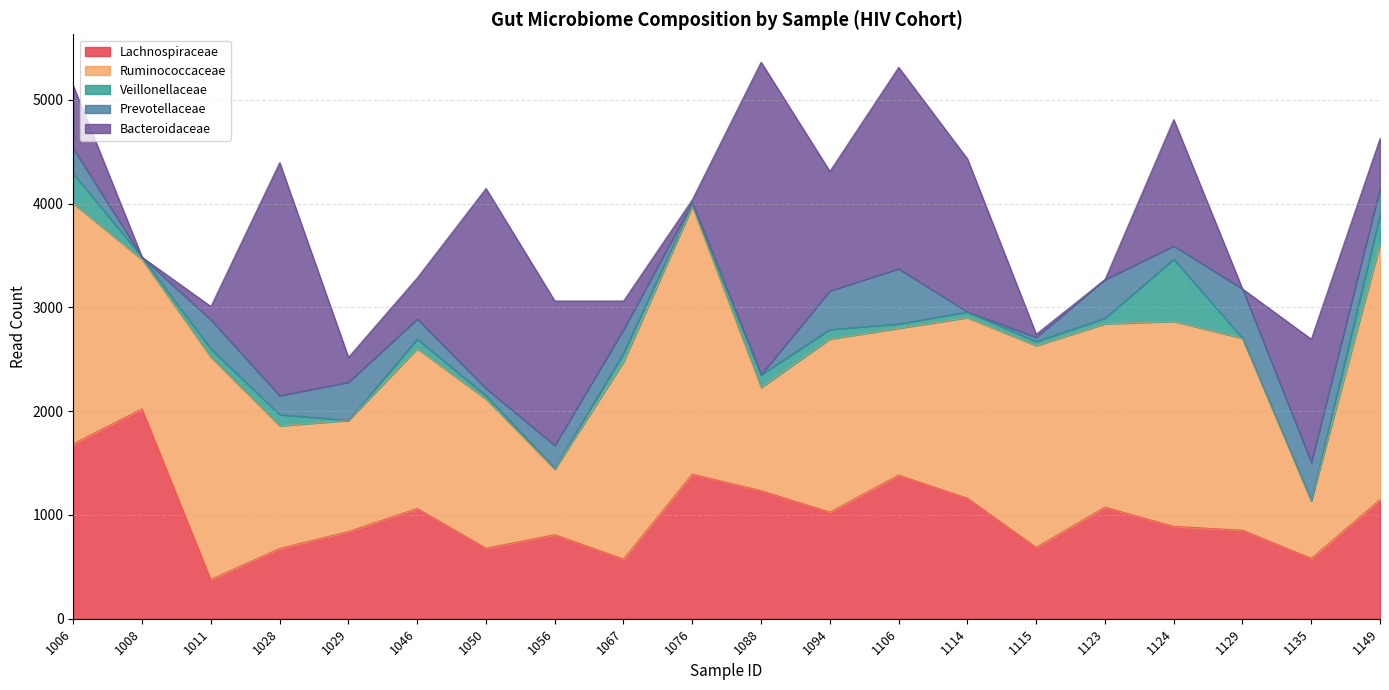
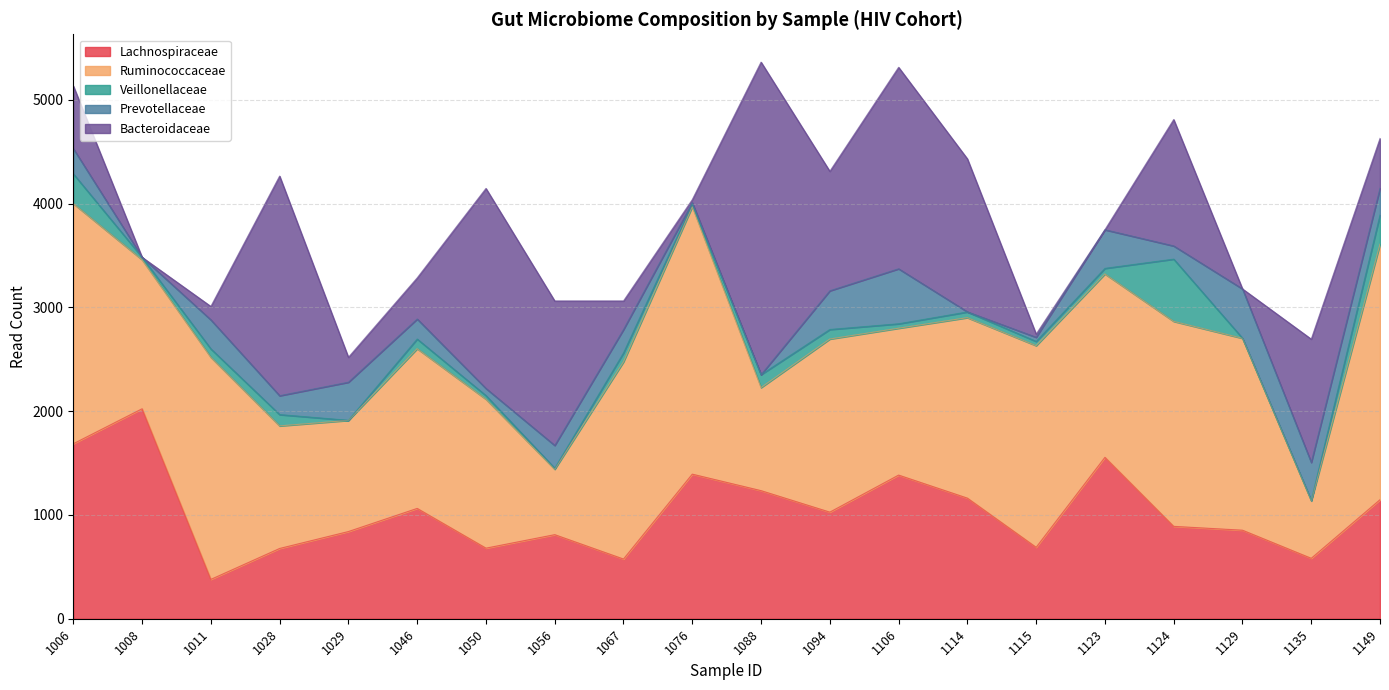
Bacteroidaceae, 1028: 2250 -> 2120
Lachnospiraceae, 1123: 1080 -> 1560
